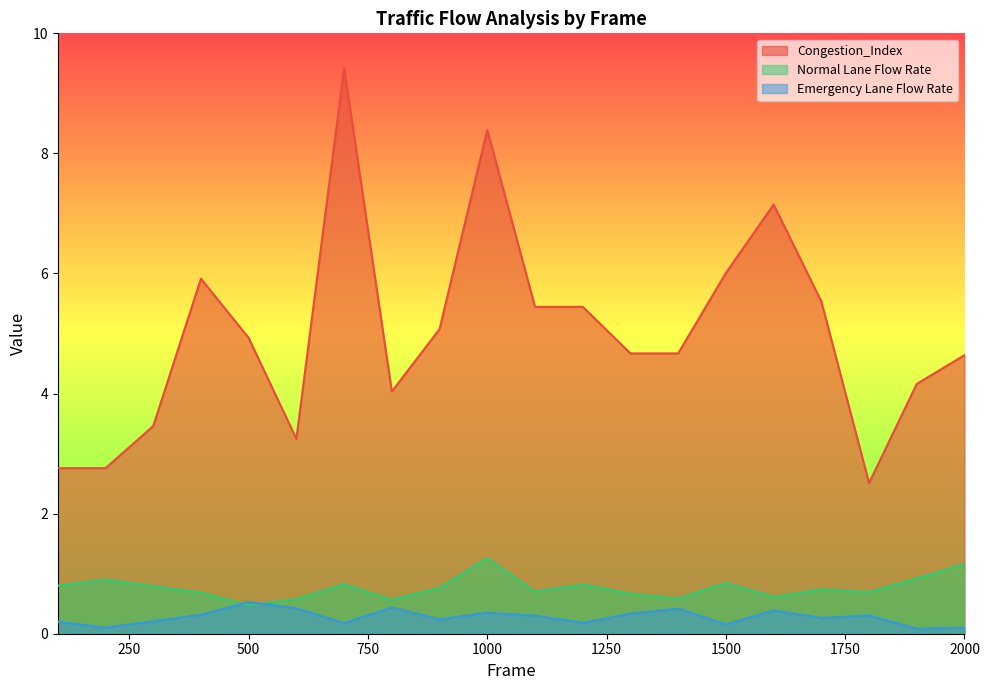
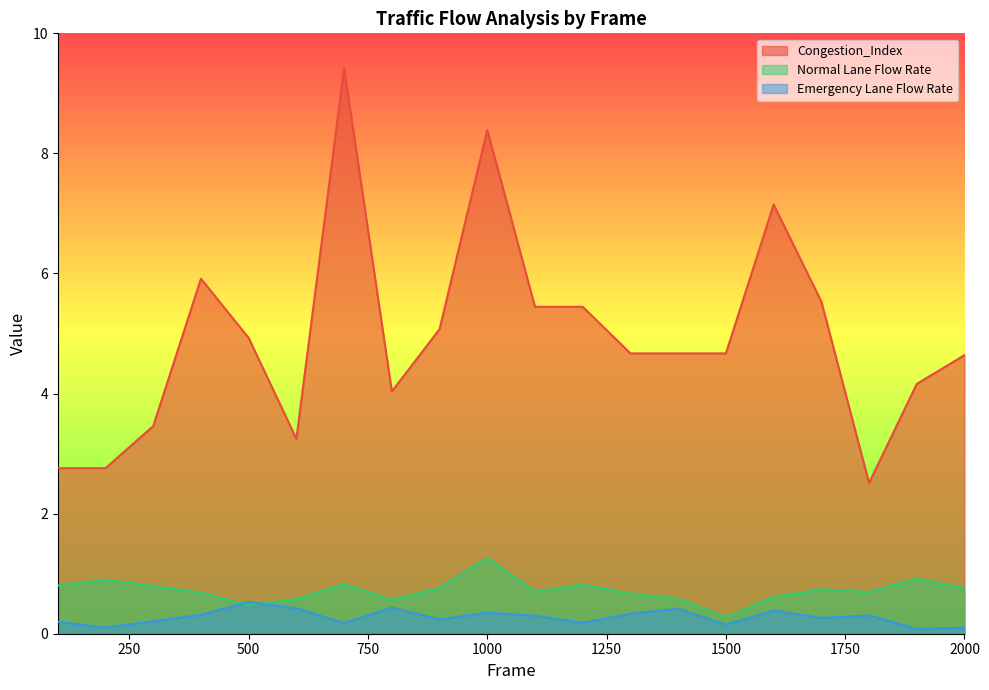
Congestion_Index, 1500: 6.0 -> 4.7
Normal Lane Flow Rate, 1500: 0.8 -> 0.3
Normal Lane Flow Rate, 2000: 1.2 -> 0.8
